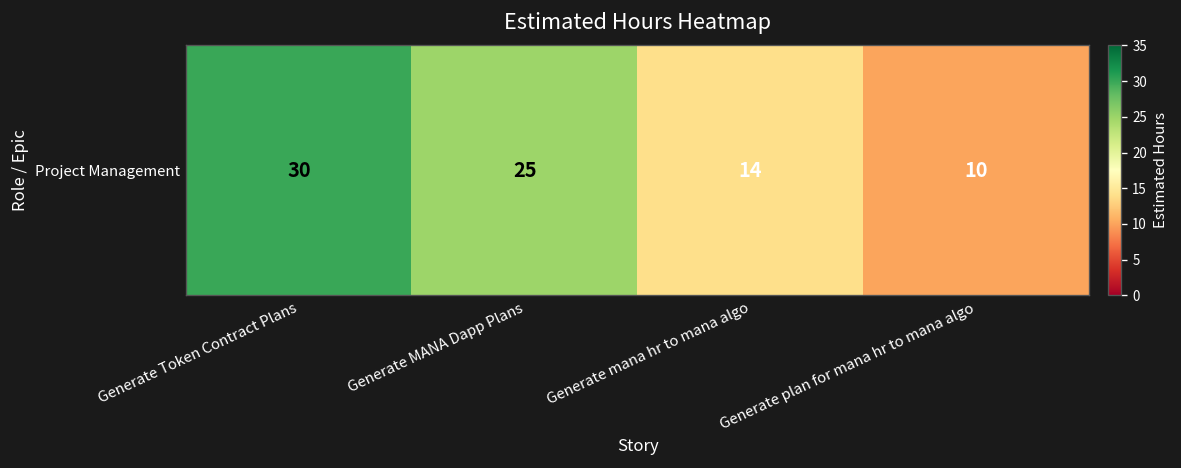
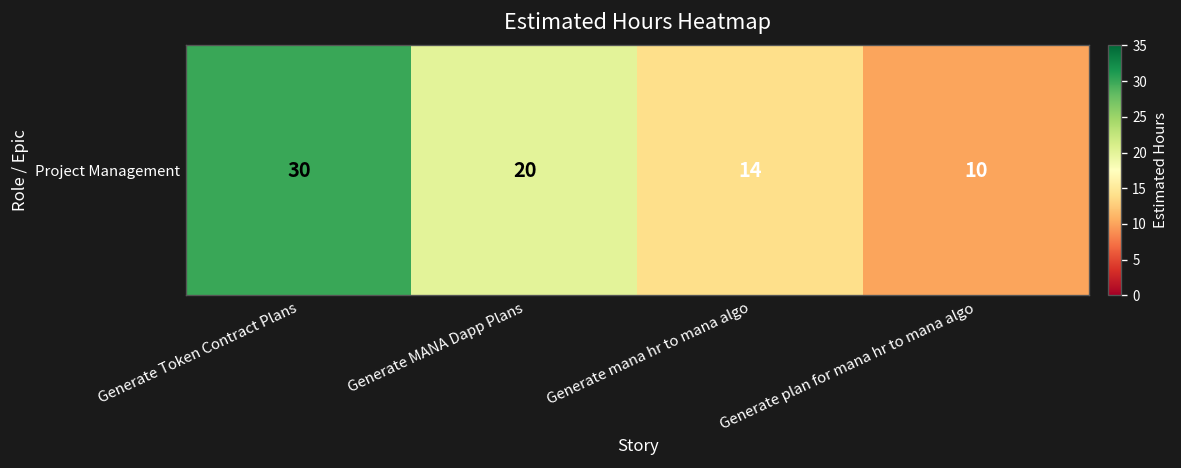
Project Management, Generate MANA Dapp Plans: 25 -> 20
